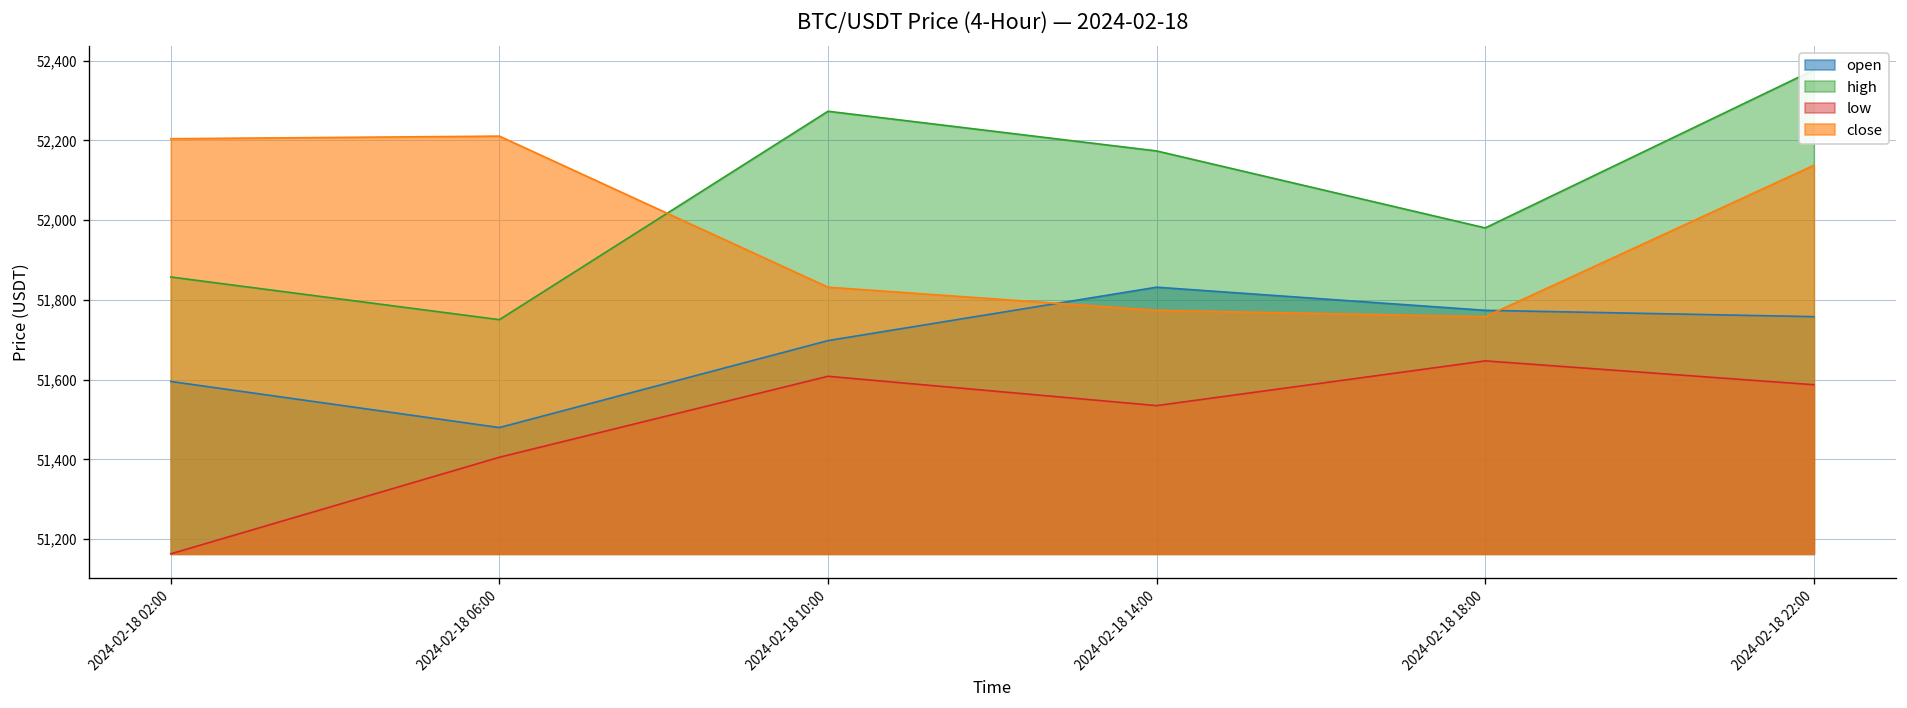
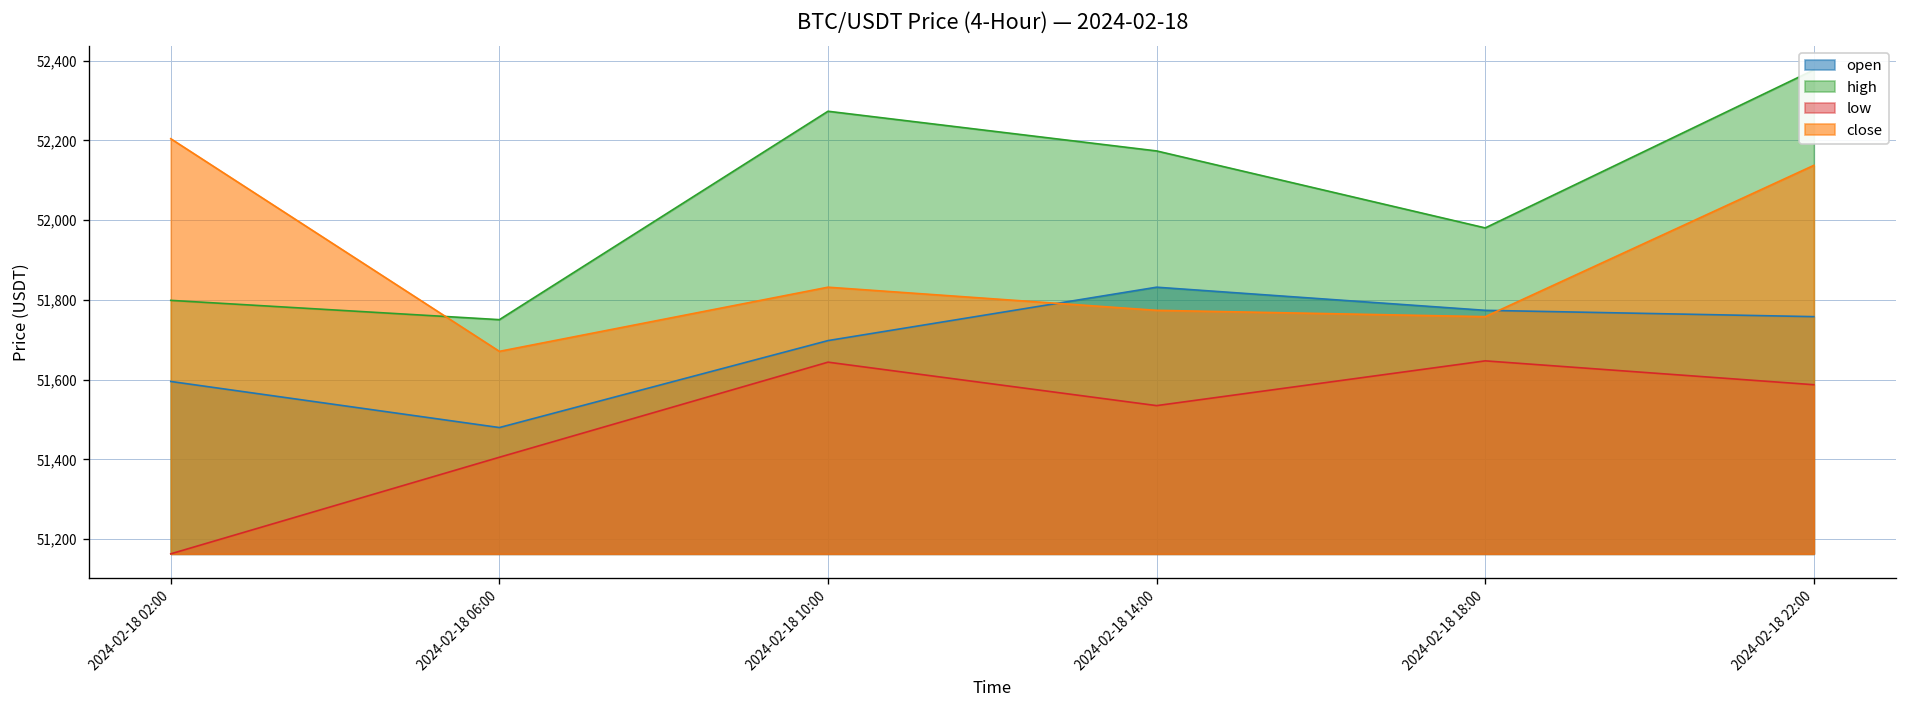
high, 2024-02-18 02:00: 51,860 -> 51,800
close, 2024-02-18 06:00: 52,210 -> 51,670
low, 2024-02-18 10:00: 51,610 -> 51,640
